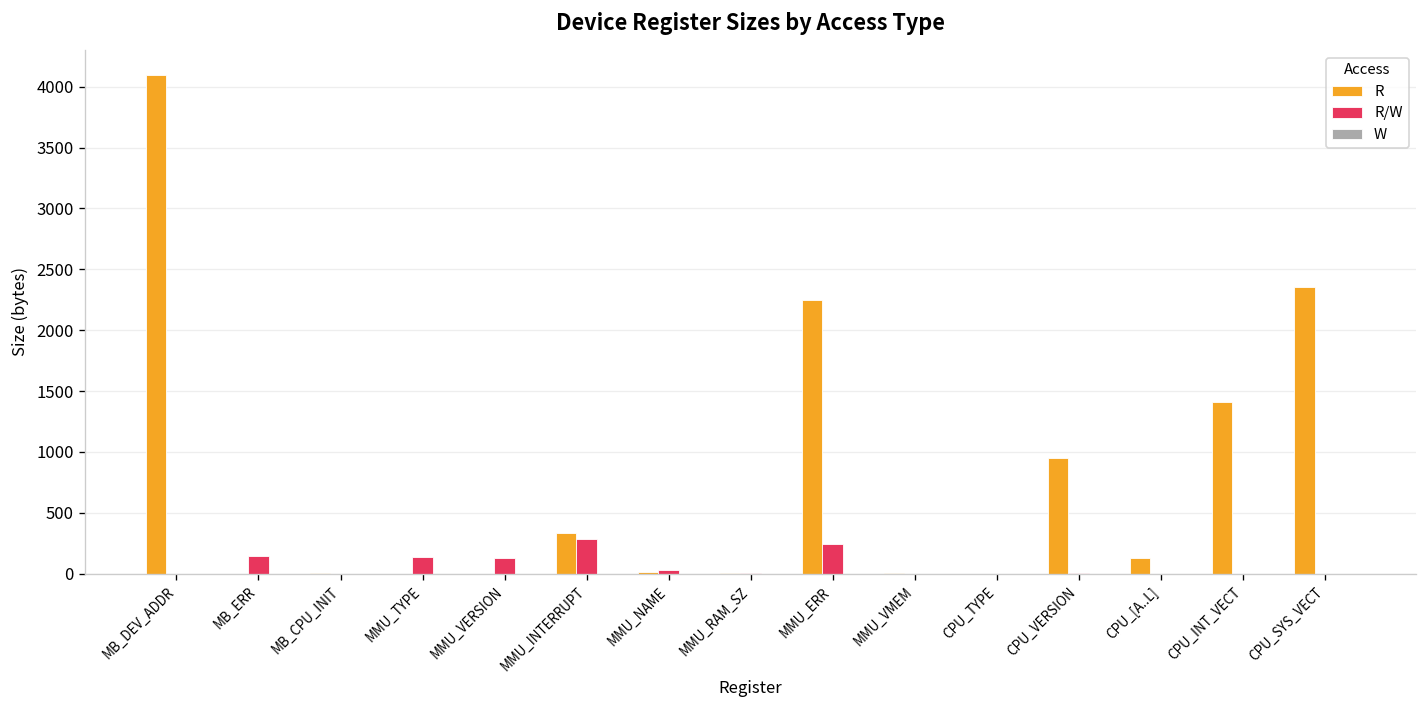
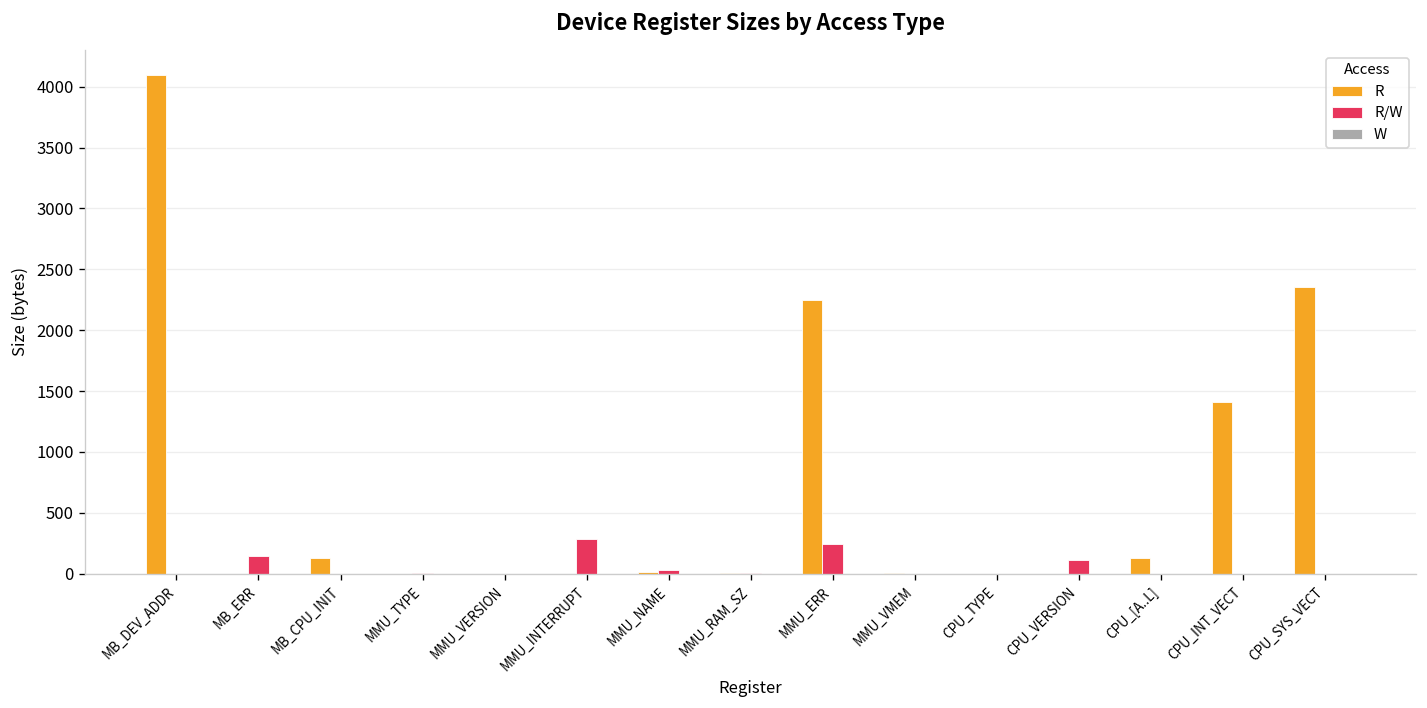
R, MB_CPU_INIT: 0 -> 130
R/W, MMU_TYPE: 140 -> 0
R/W, MMU_VERSION: 130 -> 0
R, MMU_INTERRUPT: 340 -> 0
R, CPU_VERSION: 950 -> 0
R/W, CPU_VERSION: 0 -> 110
